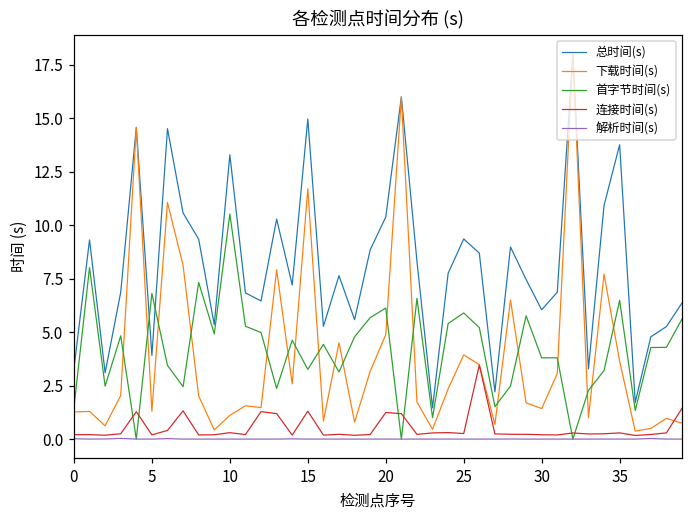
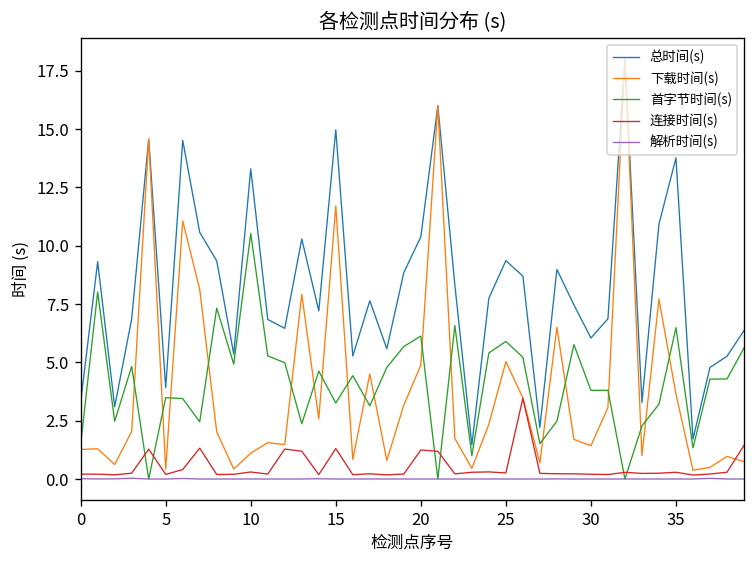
下载时间(s), 5: 1.3 -> 0.4
首字节时间(s), 5: 6.8 -> 3.5
下载时间(s), 25: 3.9 -> 5.0
